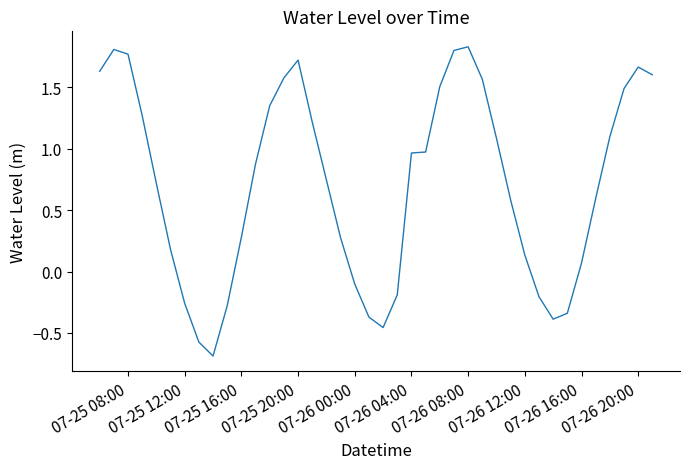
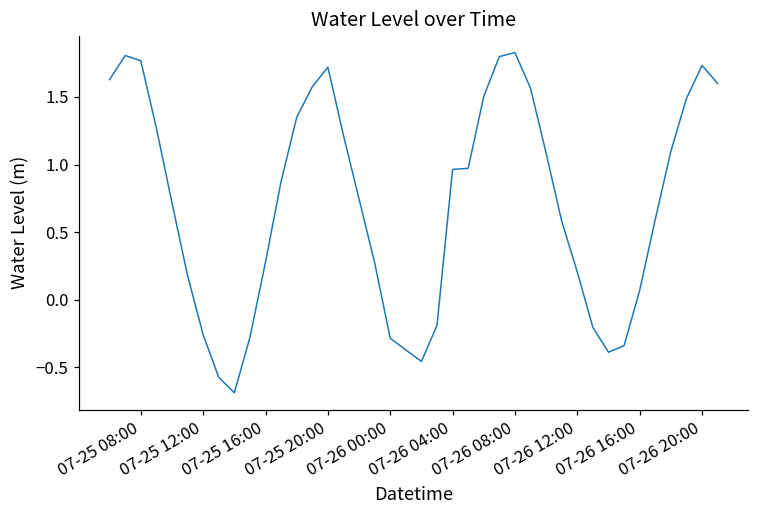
07-26 00:00: -0.10 -> -0.28
07-26 12:00: 0.13 -> 0.21
07-26 20:00: 1.66 -> 1.73
